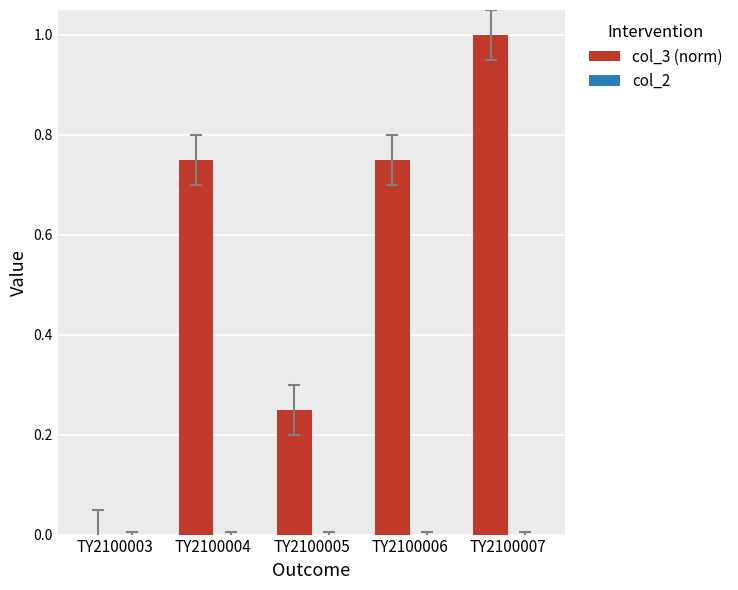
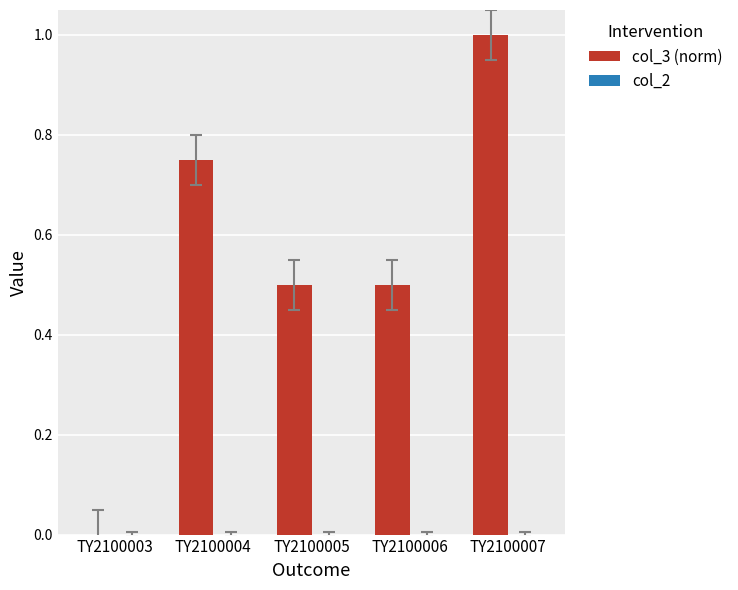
col_3 (norm), TY2100005: 0.25 -> 0.50
col_3 (norm), TY2100006: 0.75 -> 0.50
